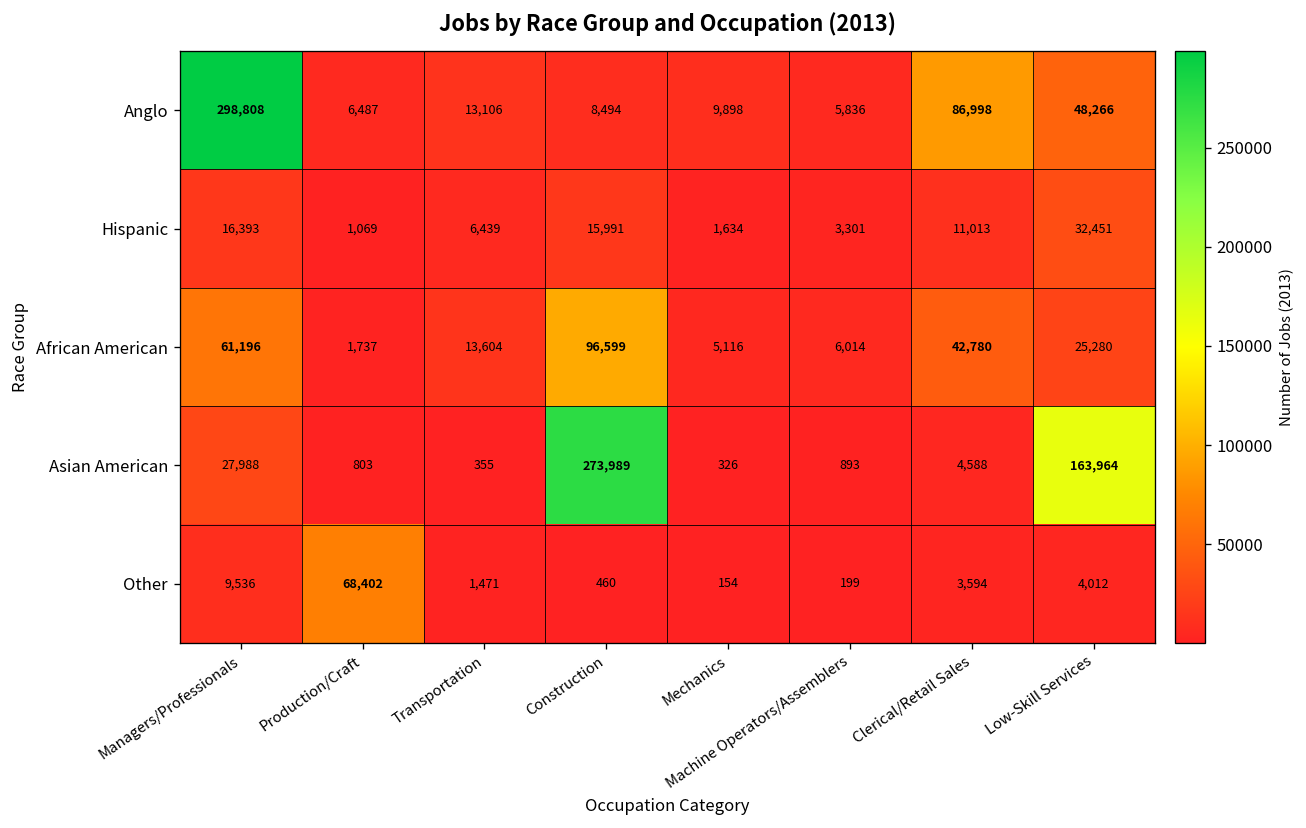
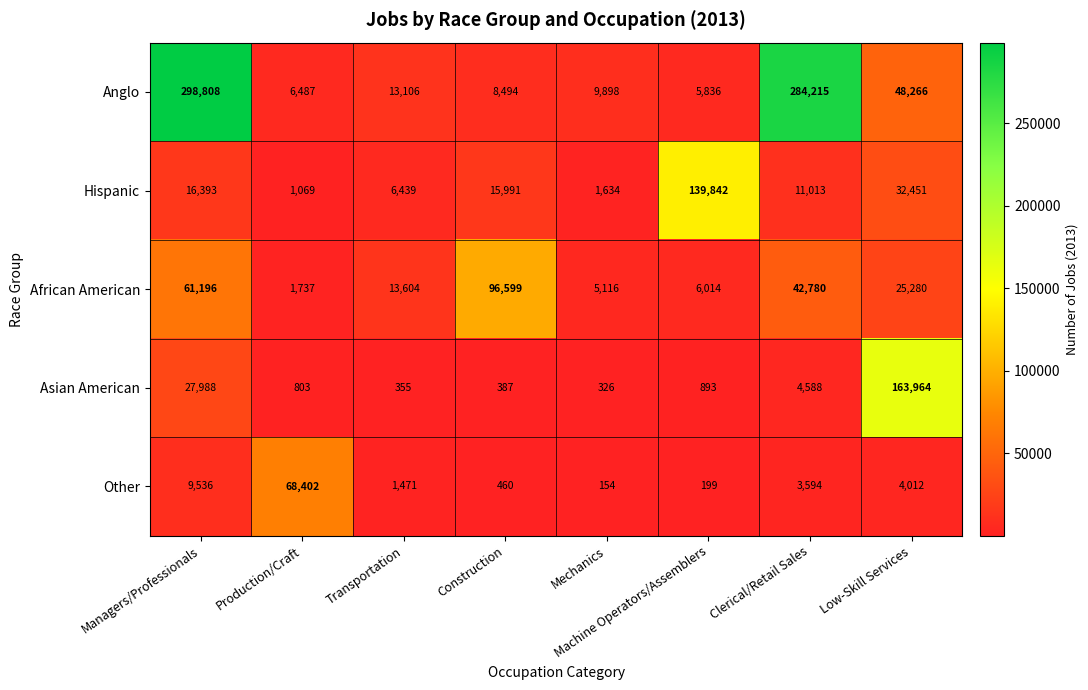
Anglo, Clerical/Retail Sales: 86,998 -> 284,215
Hispanic, Machine Operators/Assemblers: 3,301 -> 139,842
Asian American, Construction: 273,989 -> 387
